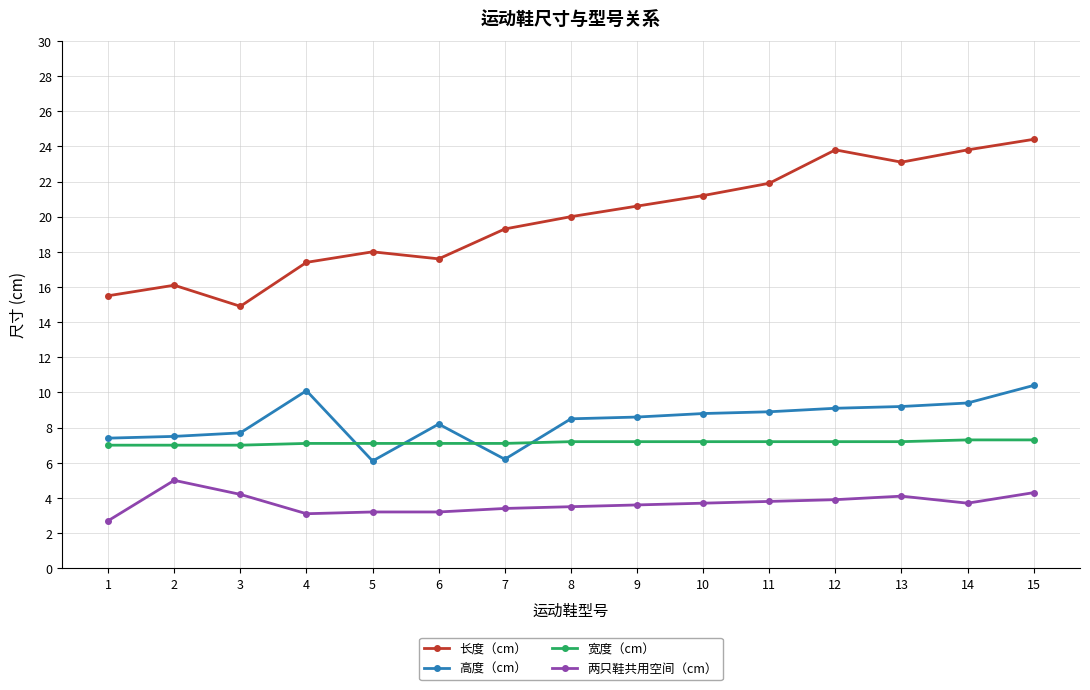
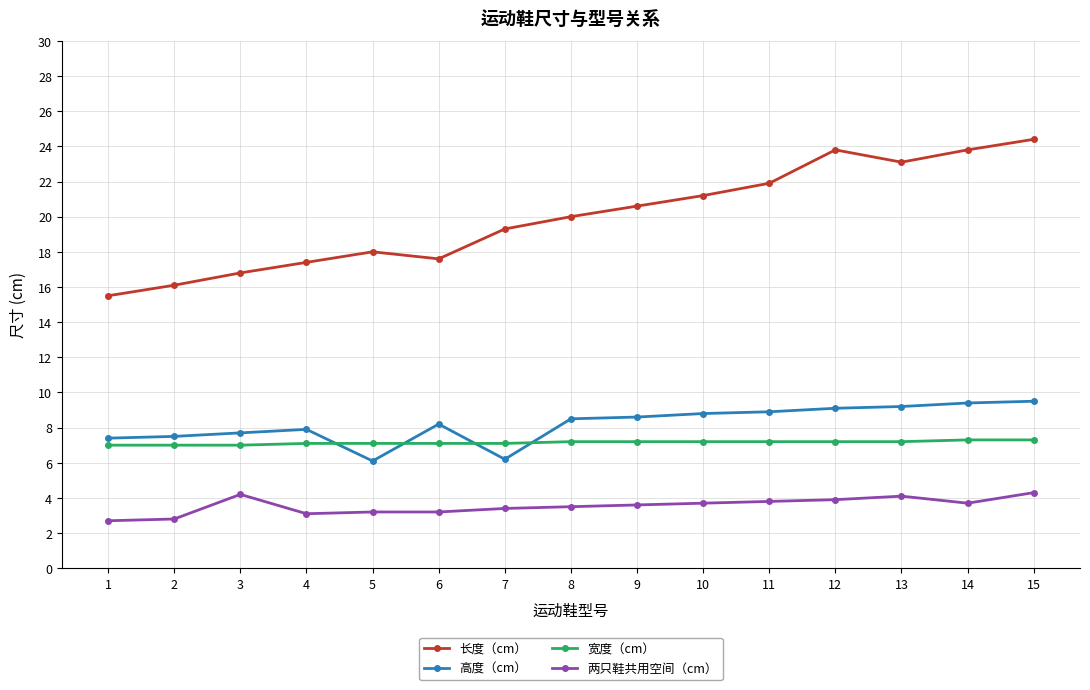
两只鞋共用空间（cm）, 2: 5.0 -> 2.8
长度（cm）, 3: 14.9 -> 16.8
高度（cm）, 4: 10.1 -> 7.9
高度（cm）, 15: 10.4 -> 9.5
